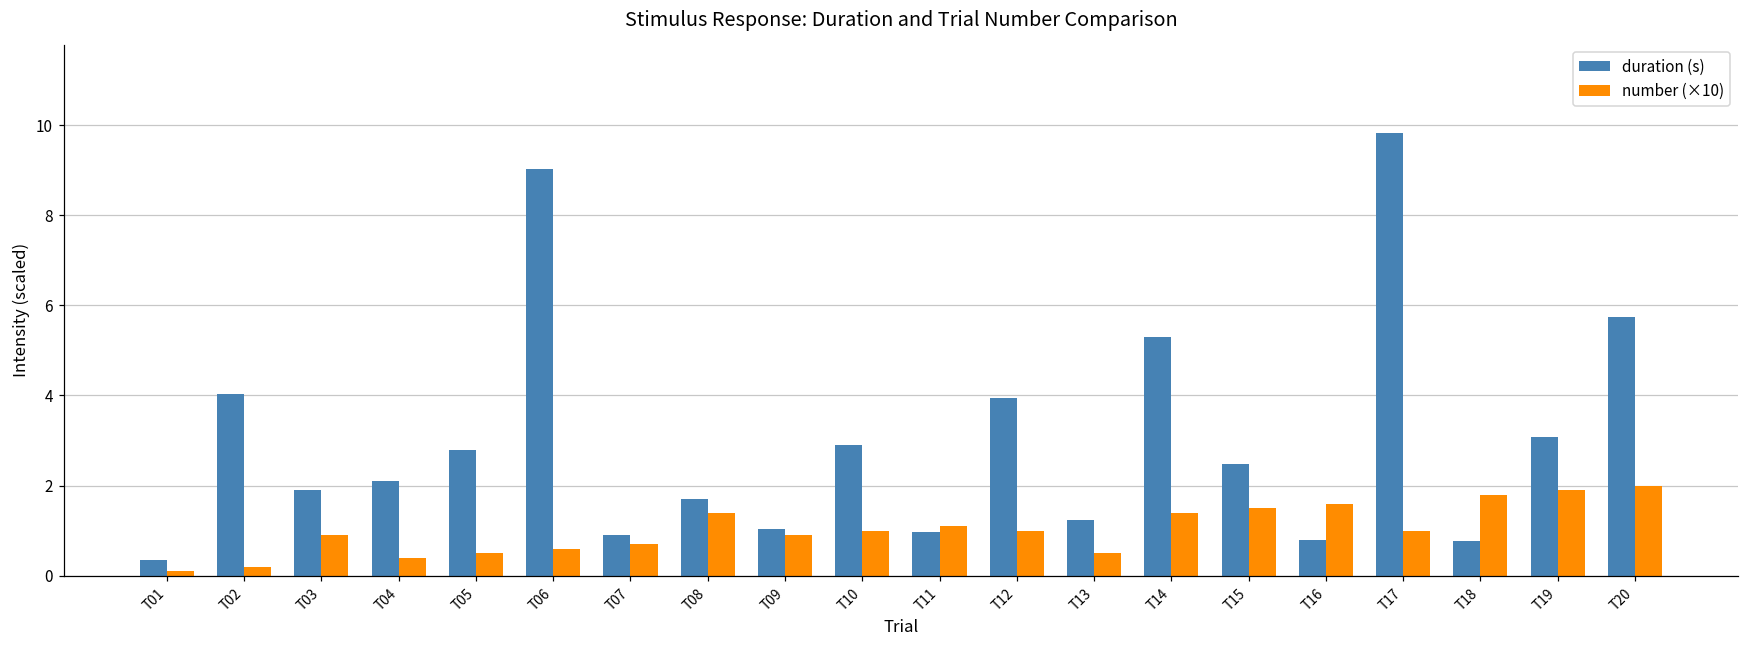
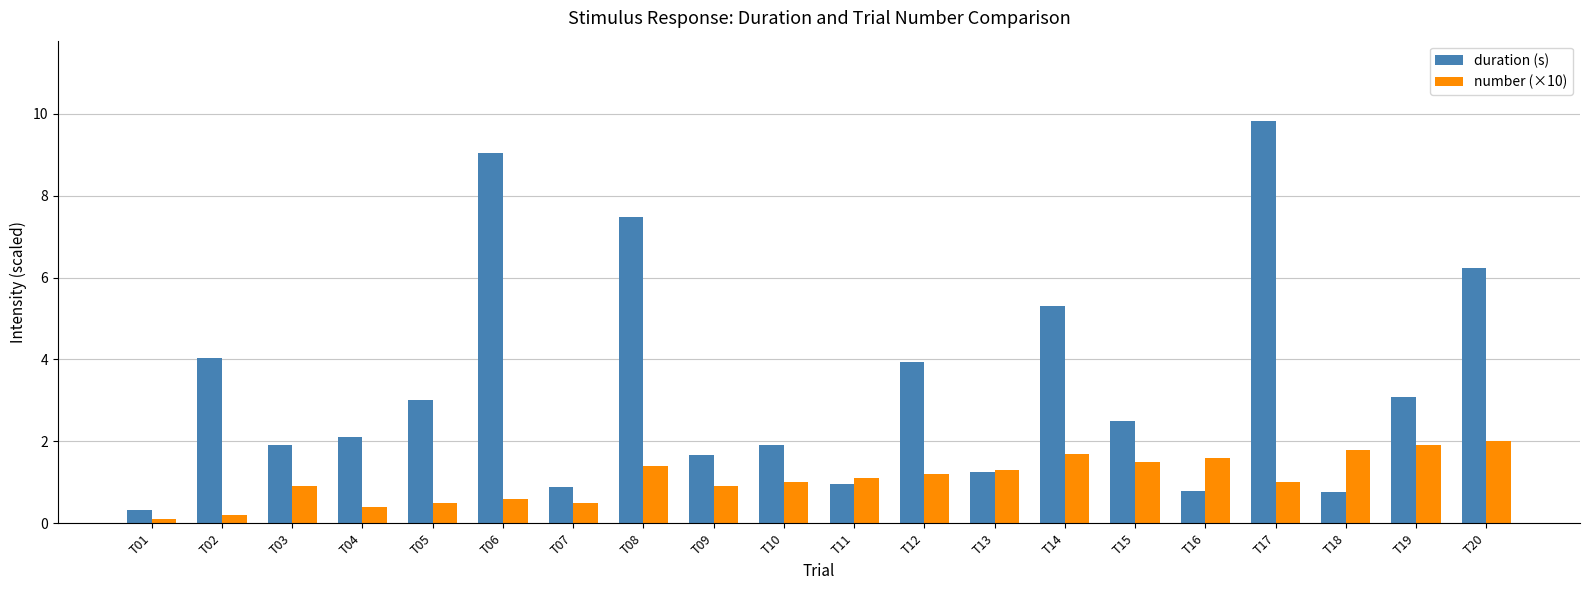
duration (s), T05: 2.8 -> 3.0
number (×10), T07: 0.7 -> 0.5
duration (s), T08: 1.7 -> 7.5
duration (s), T09: 1.0 -> 1.7
duration (s), T10: 2.9 -> 1.9
number (×10), T12: 1.0 -> 1.2
number (×10), T13: 0.5 -> 1.3
number (×10), T14: 1.4 -> 1.7
duration (s), T20: 5.7 -> 6.2
